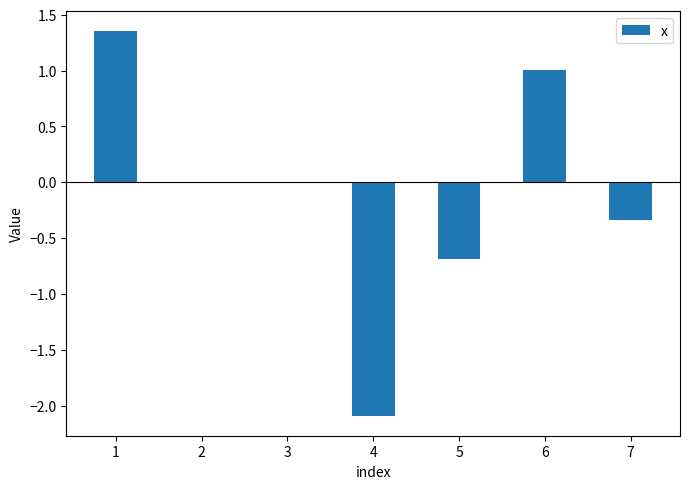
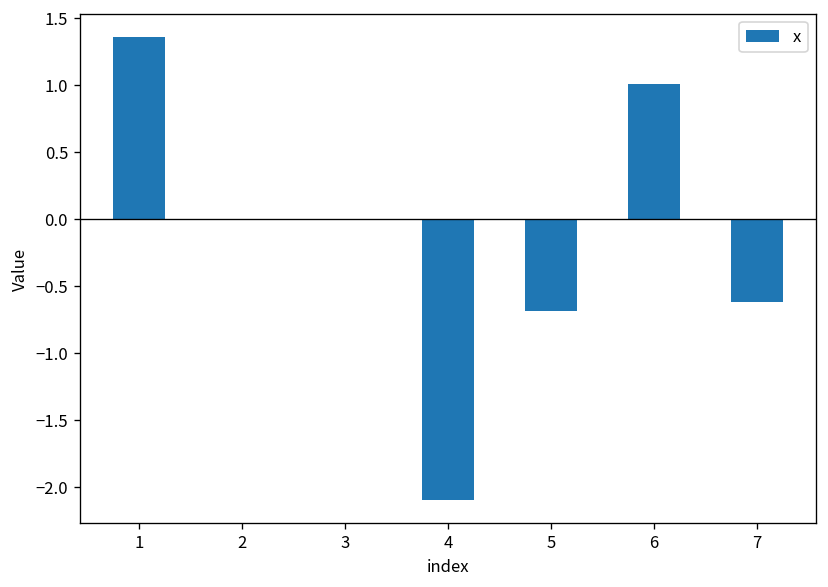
7: -0.33 -> -0.62
